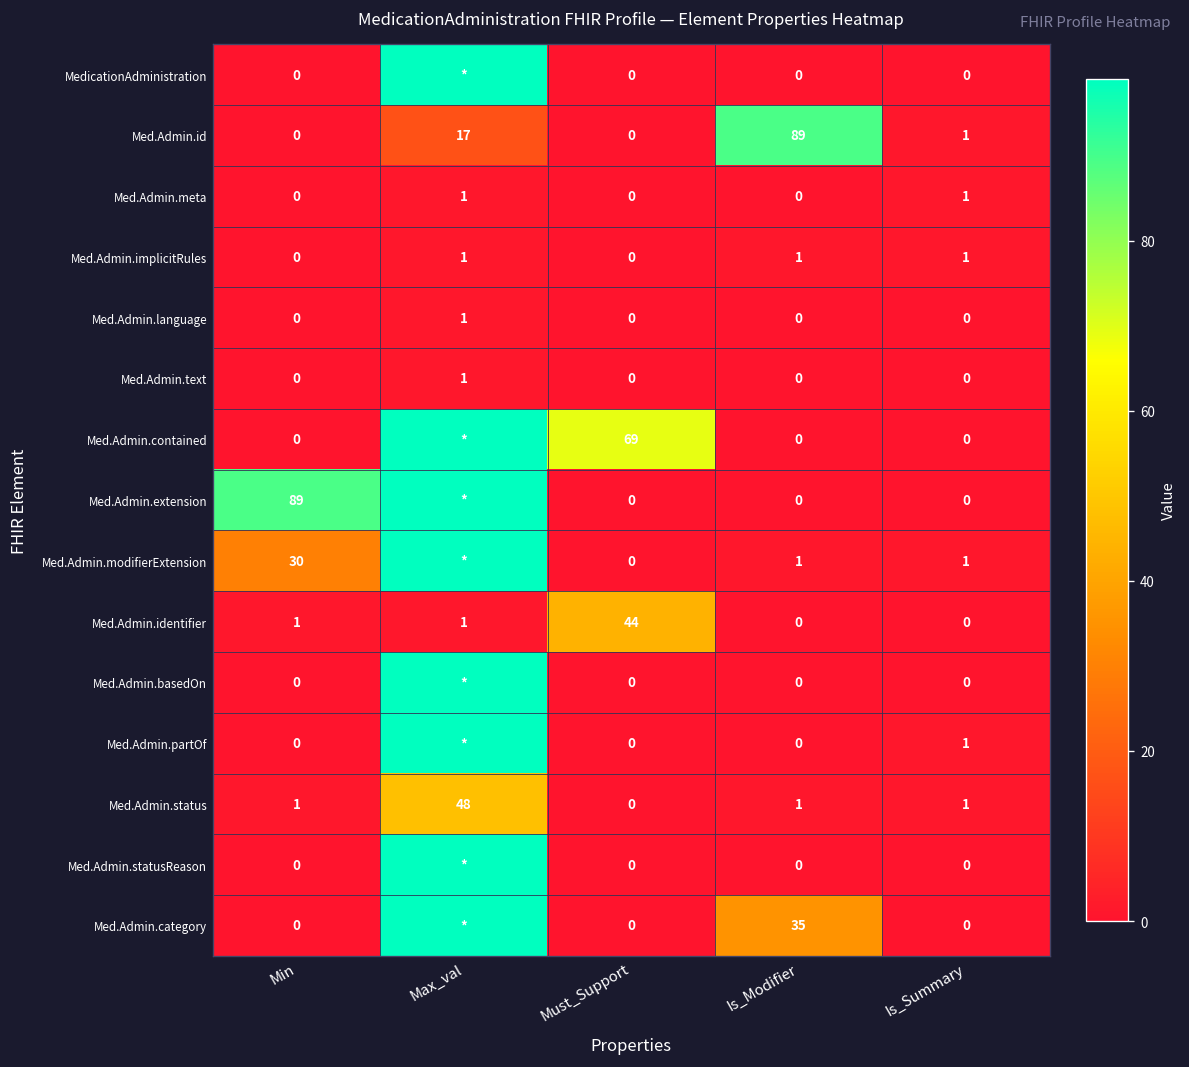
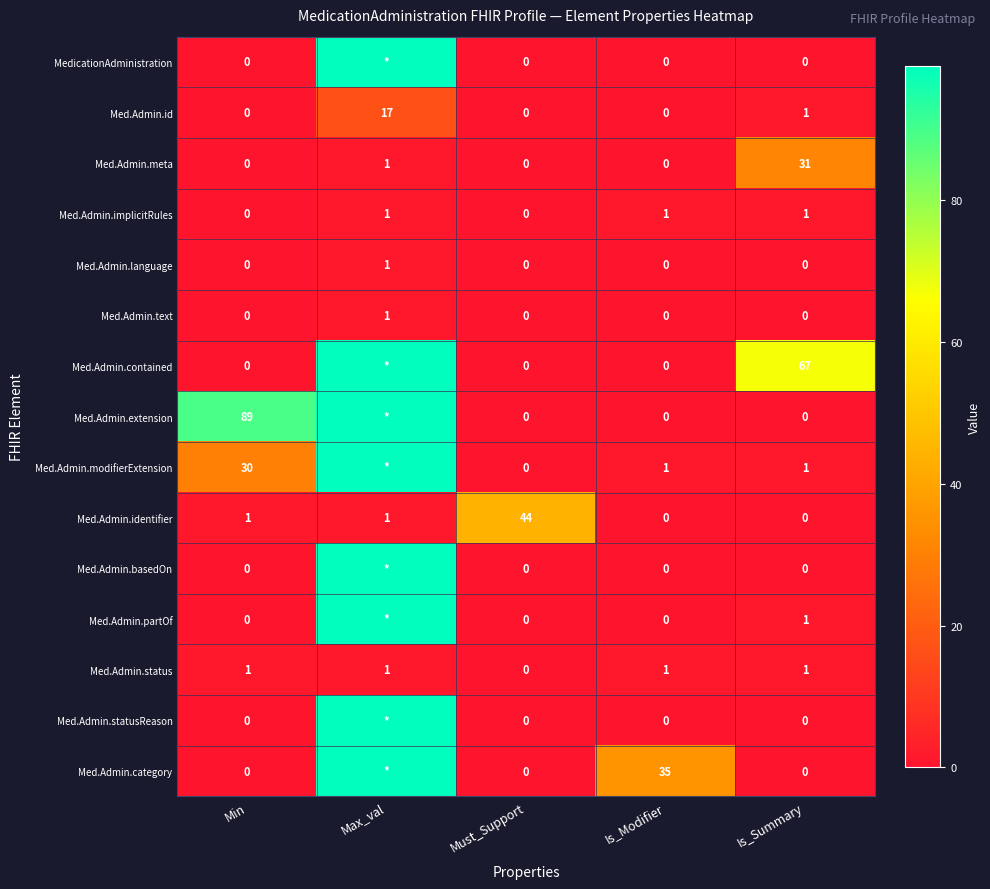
Med.Admin.id, Is_Modifier: 89 -> 0
Med.Admin.meta, Is_Summary: 1 -> 31
Med.Admin.contained, Must_Support: 69 -> 0
Med.Admin.contained, Is_Summary: 0 -> 67
Med.Admin.status, Max_val: 48 -> 1
